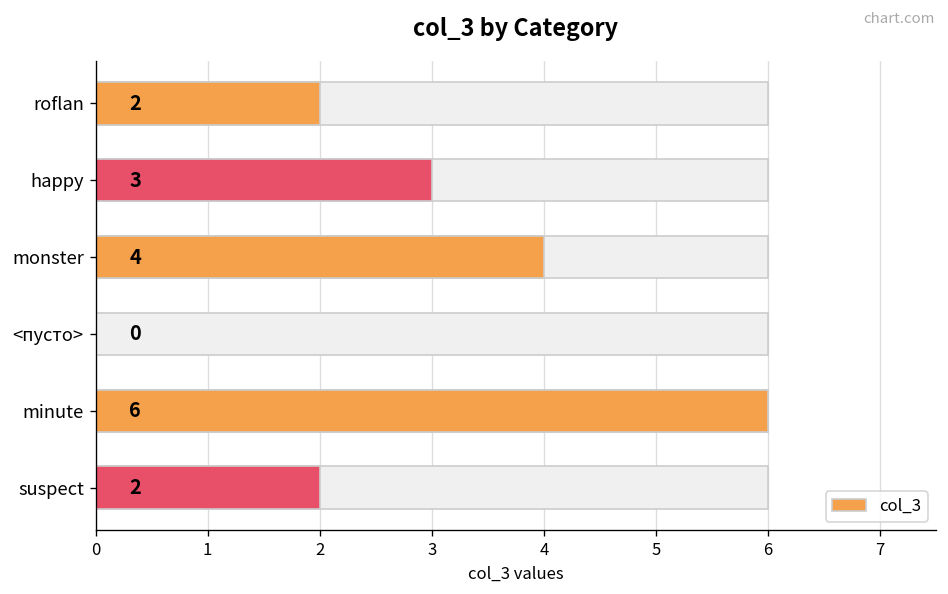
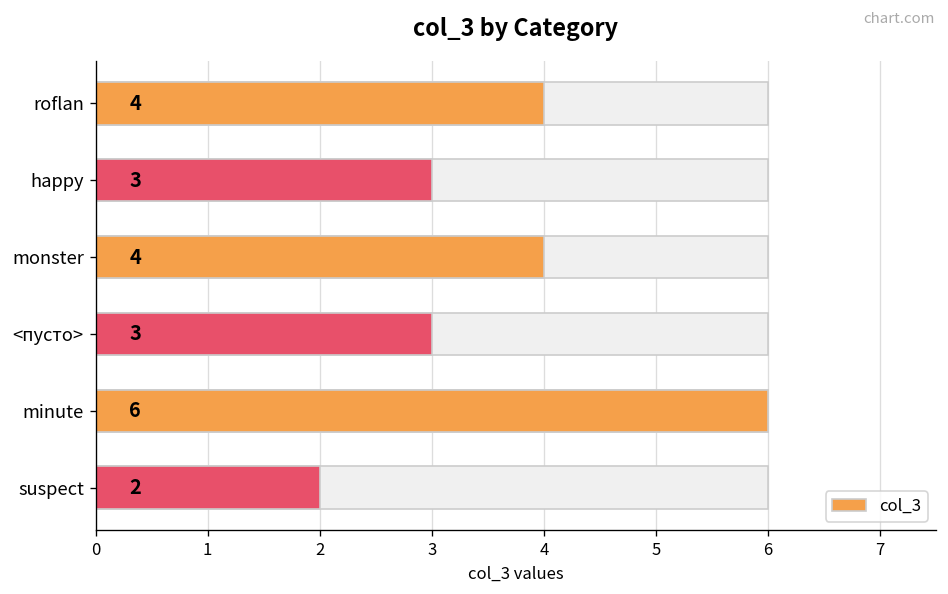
col_3, roflan: 2 -> 4
col_3, <пусто>: 0 -> 3
